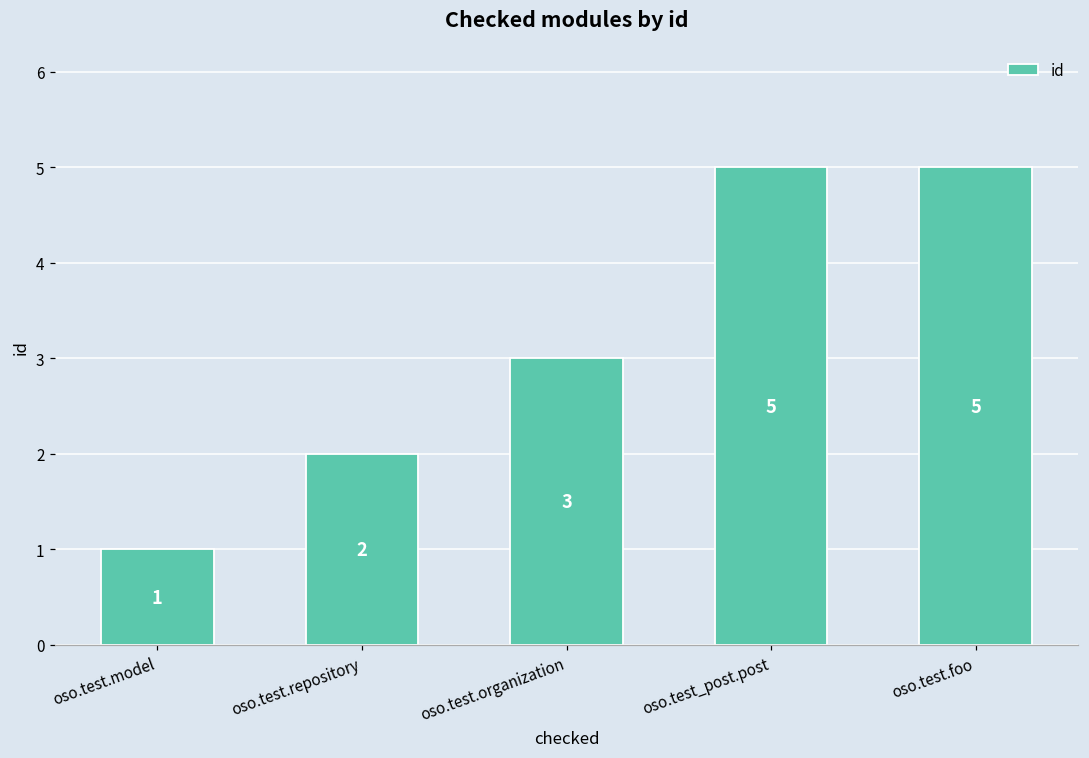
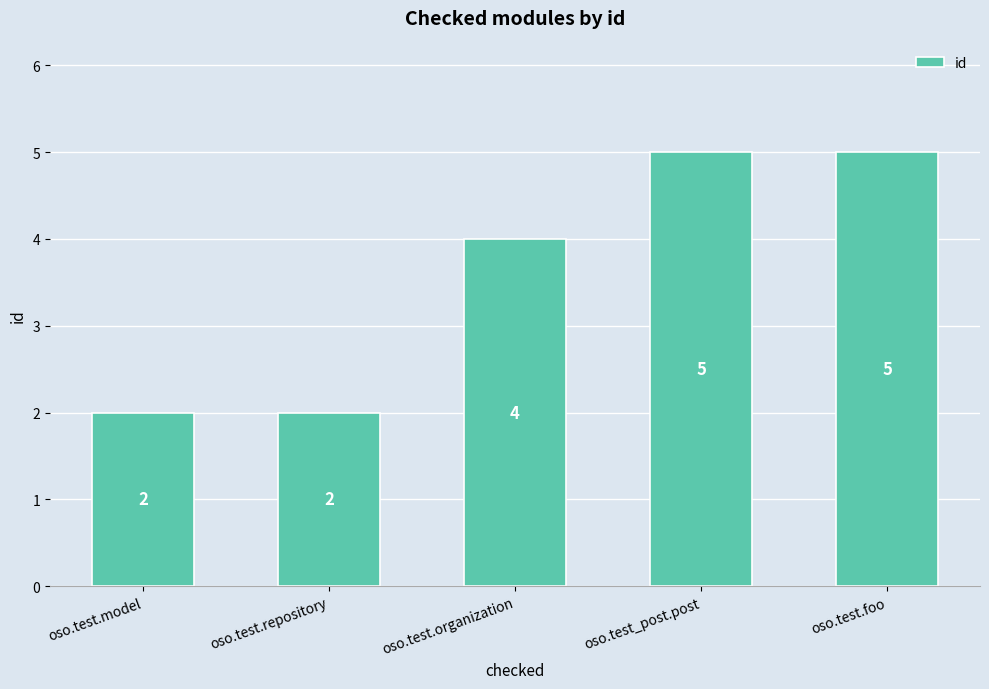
oso.test.model: 1 -> 2
oso.test.organization: 3 -> 4
